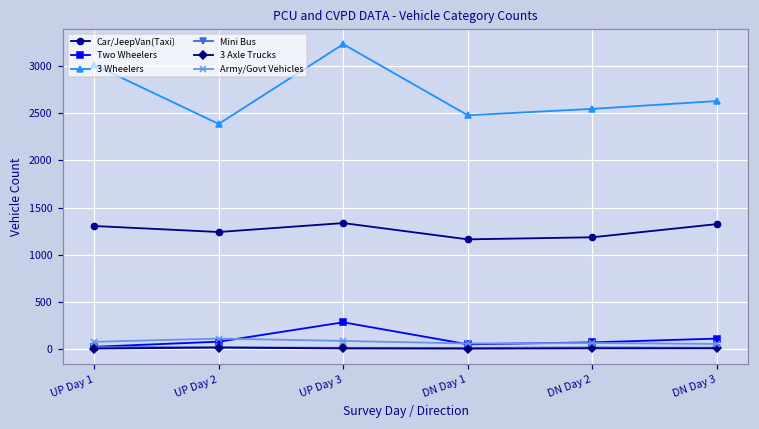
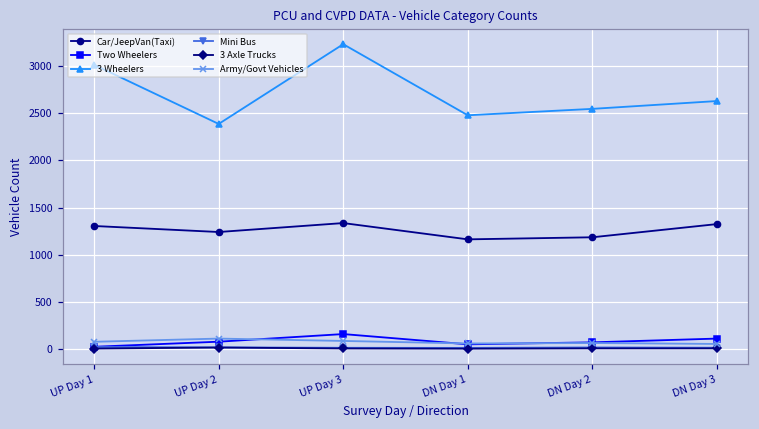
Two Wheelers, UP Day 3: 300 -> 200
